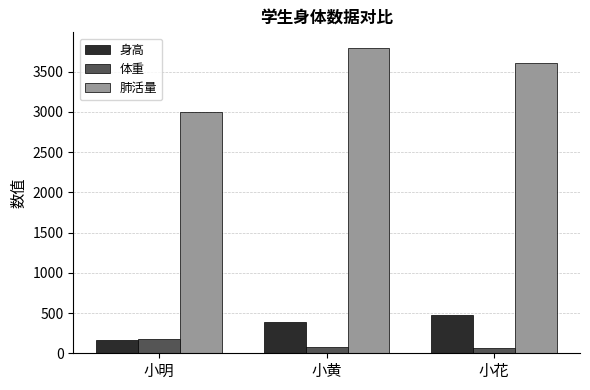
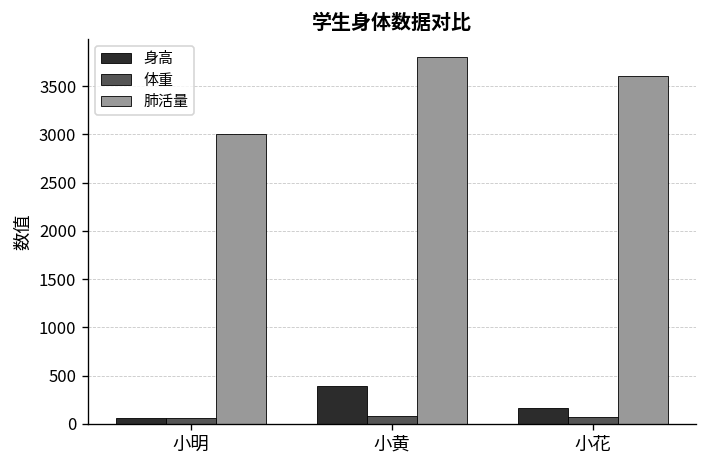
身高, 小明: 200 -> 100
体重, 小明: 200 -> 100
身高, 小花: 500 -> 200
